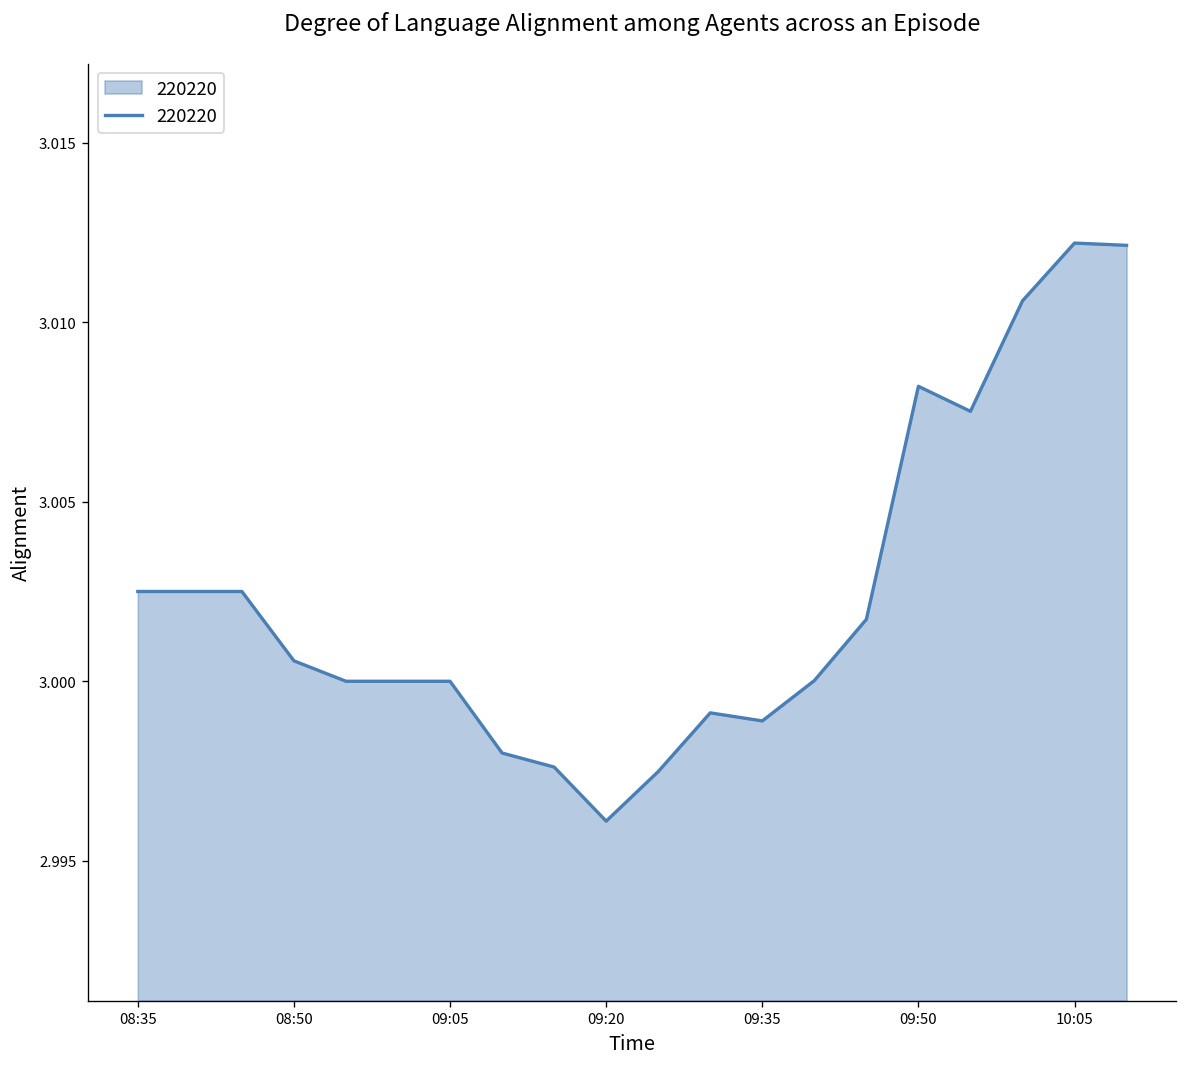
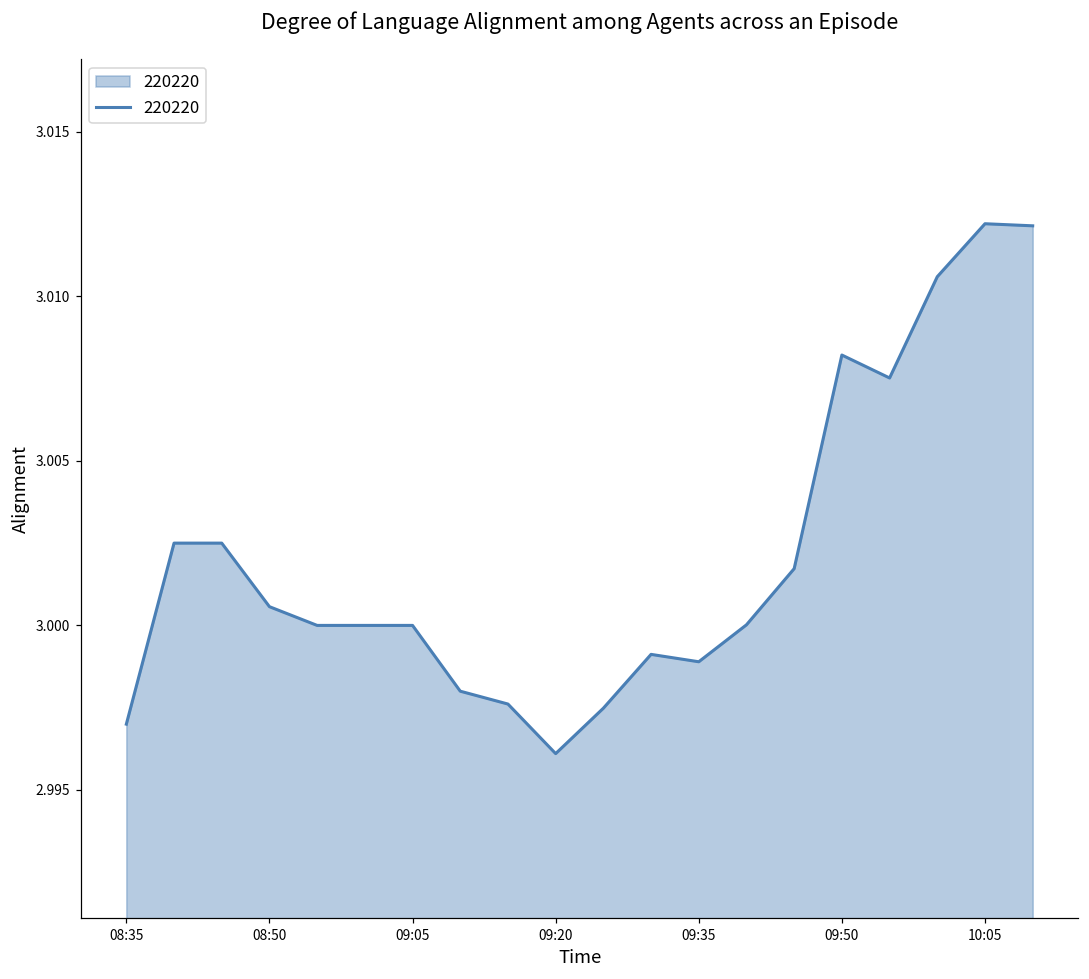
08:35: 3.0025 -> 2.9970
